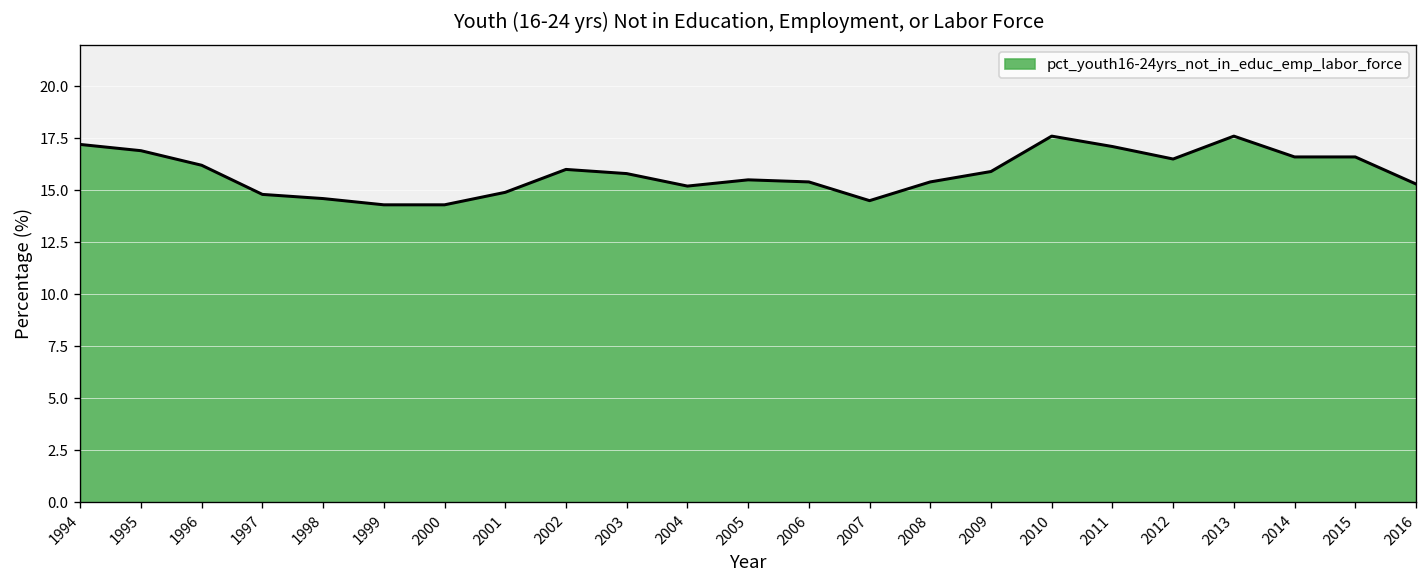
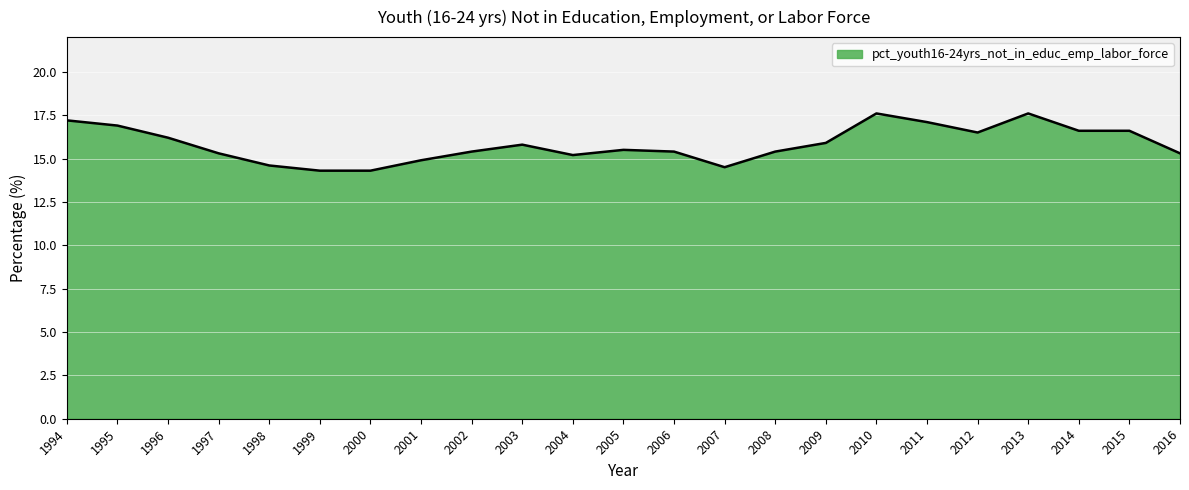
1997: 14.8 -> 15.3
2002: 16.0 -> 15.4
